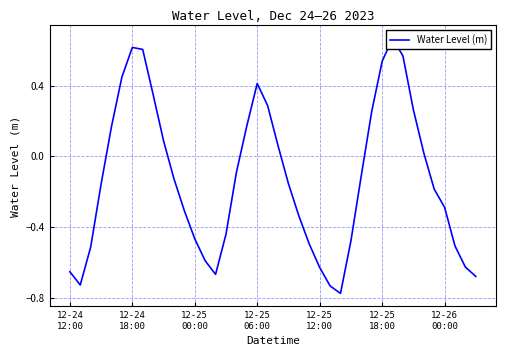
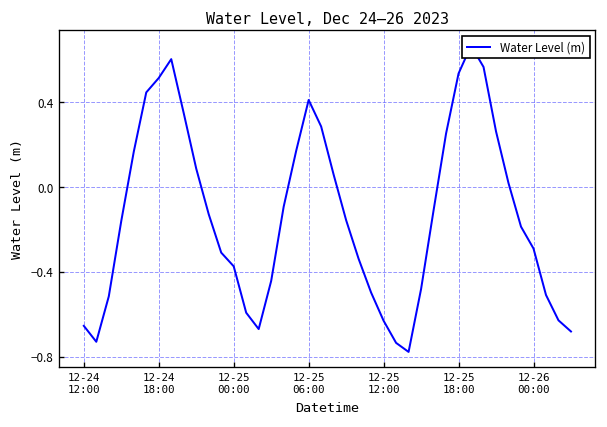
12-24 18:00: 0.62 -> 0.52
12-25 00:00: -0.47 -> -0.37
